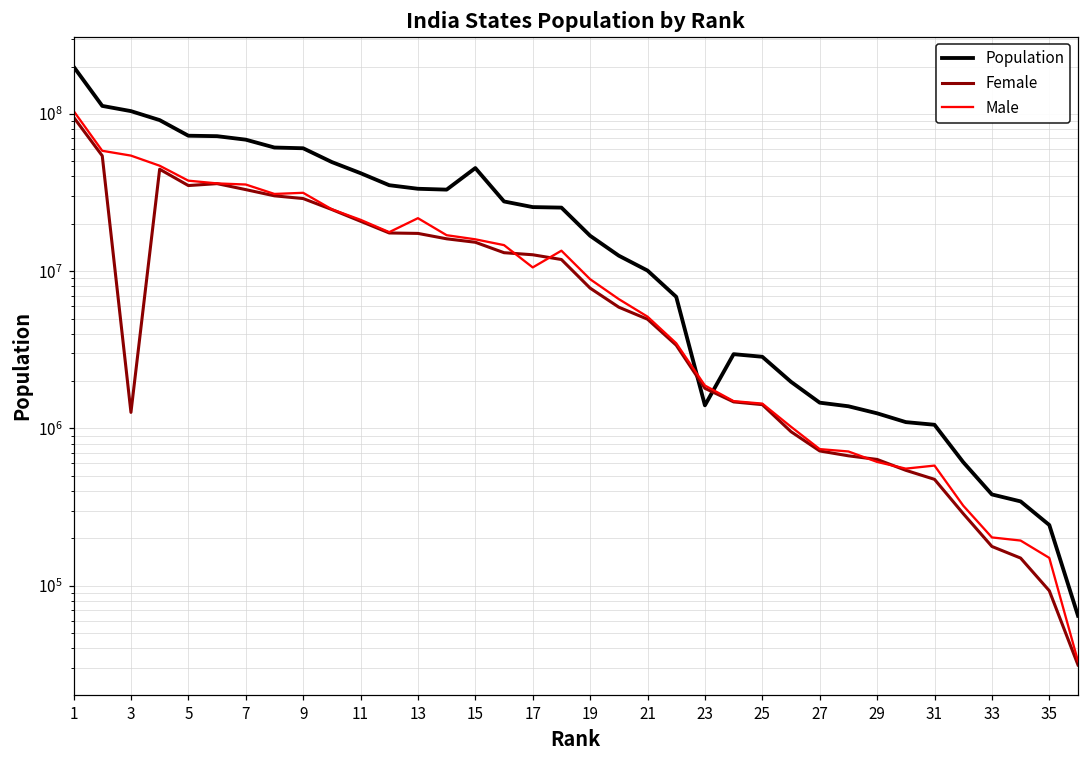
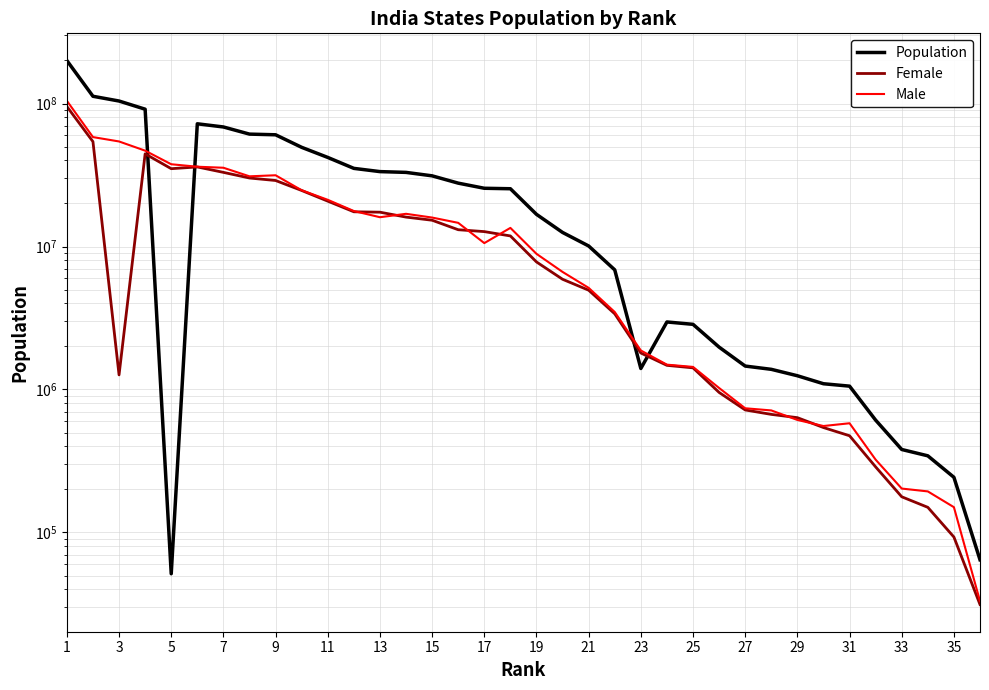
Population, 5: 70000000 -> 51000
Male, 13: 22000000 -> 16000000
Population, 15: 45000000 -> 31000000
